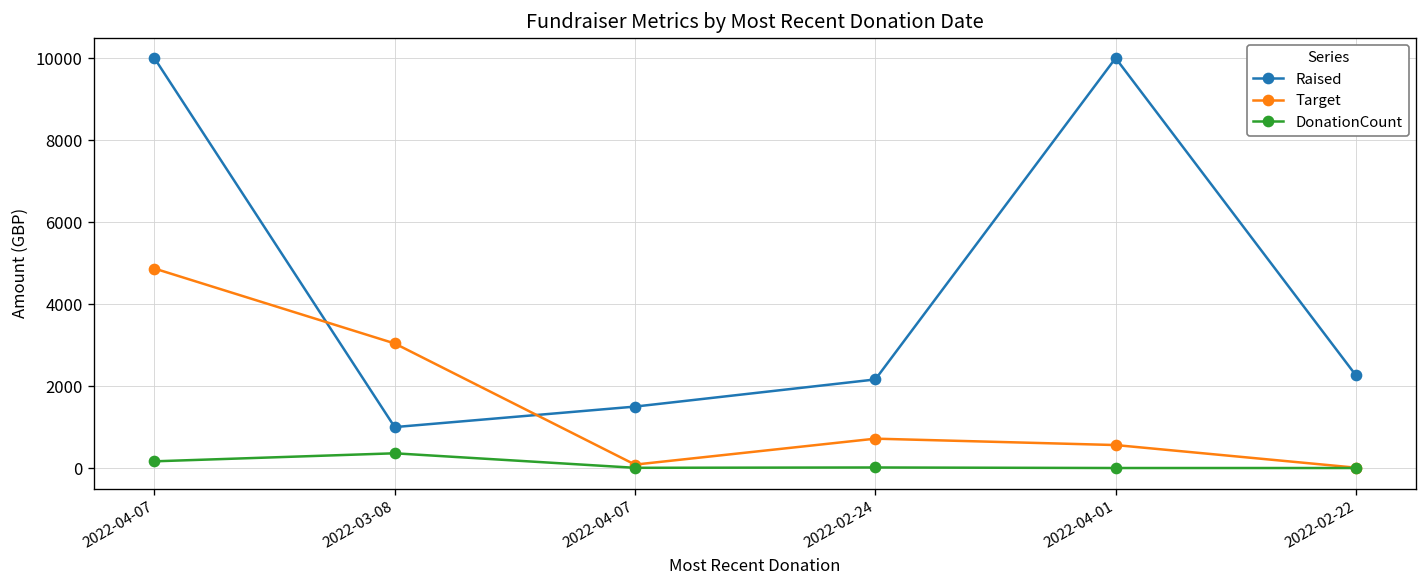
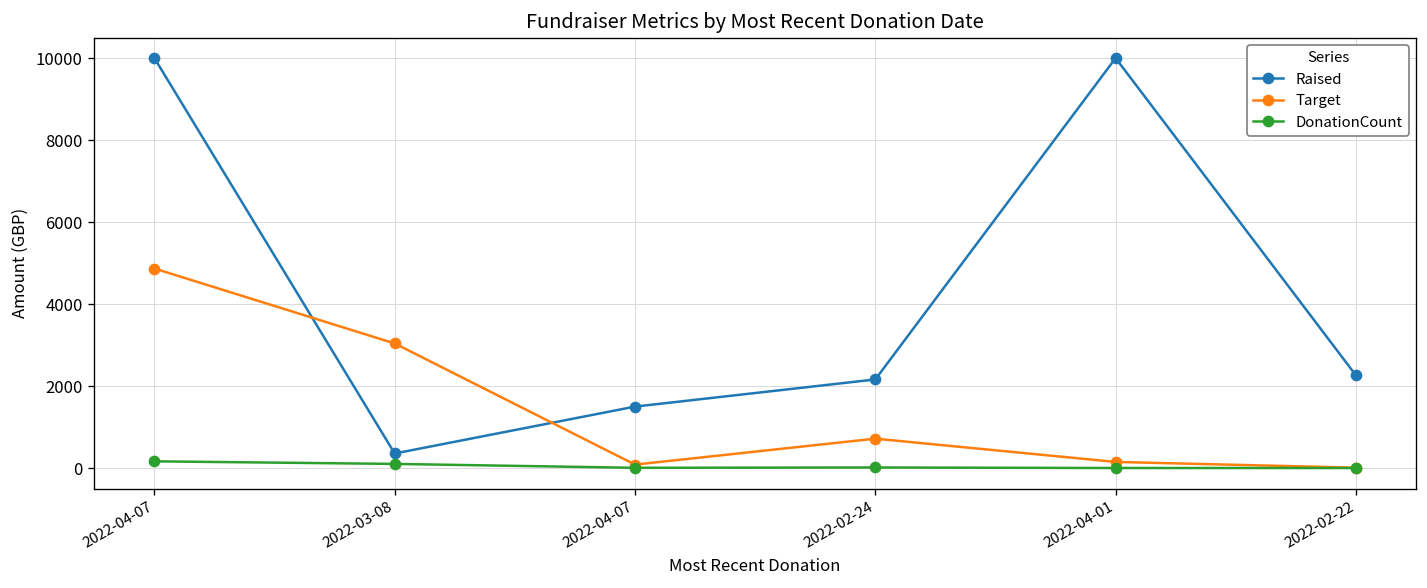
Raised, 2022-03-08: 1000 -> 400
DonationCount, 2022-03-08: 400 -> 100
Target, 2022-04-01: 600 -> 200
